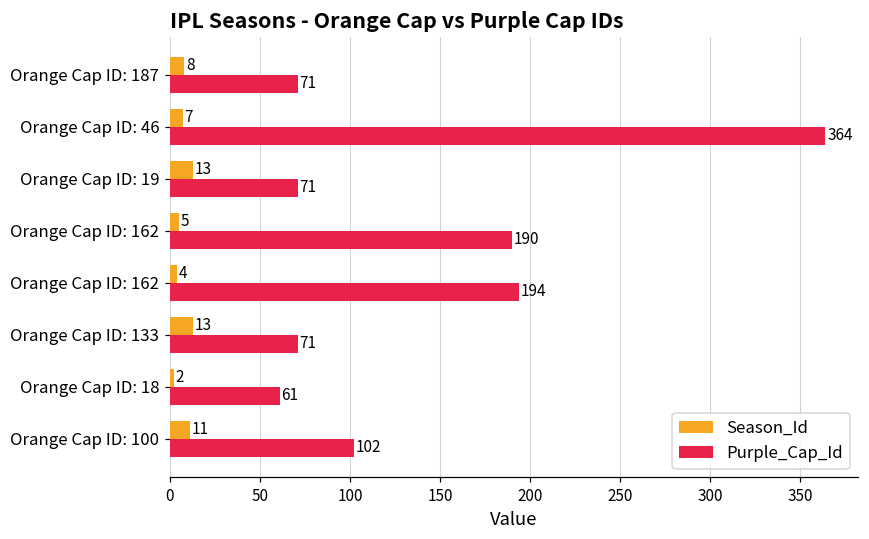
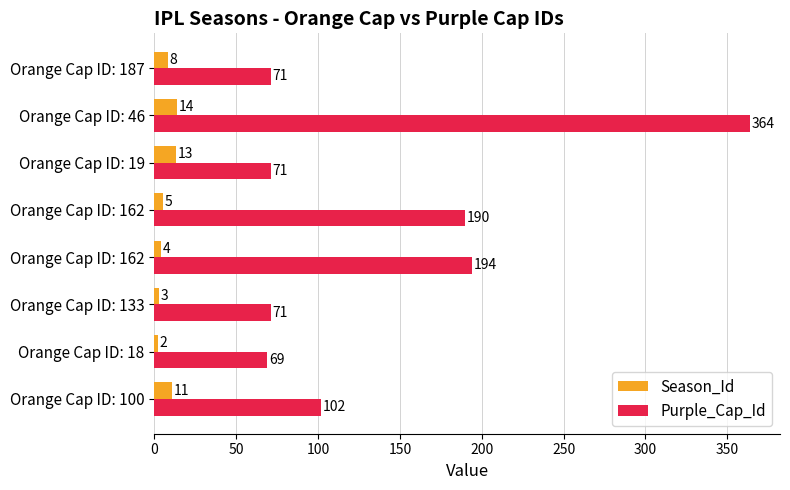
Season_Id, Orange Cap ID: 46: 7 -> 14
Season_Id, Orange Cap ID: 133: 13 -> 3
Purple_Cap_Id, Orange Cap ID: 18: 61 -> 69
